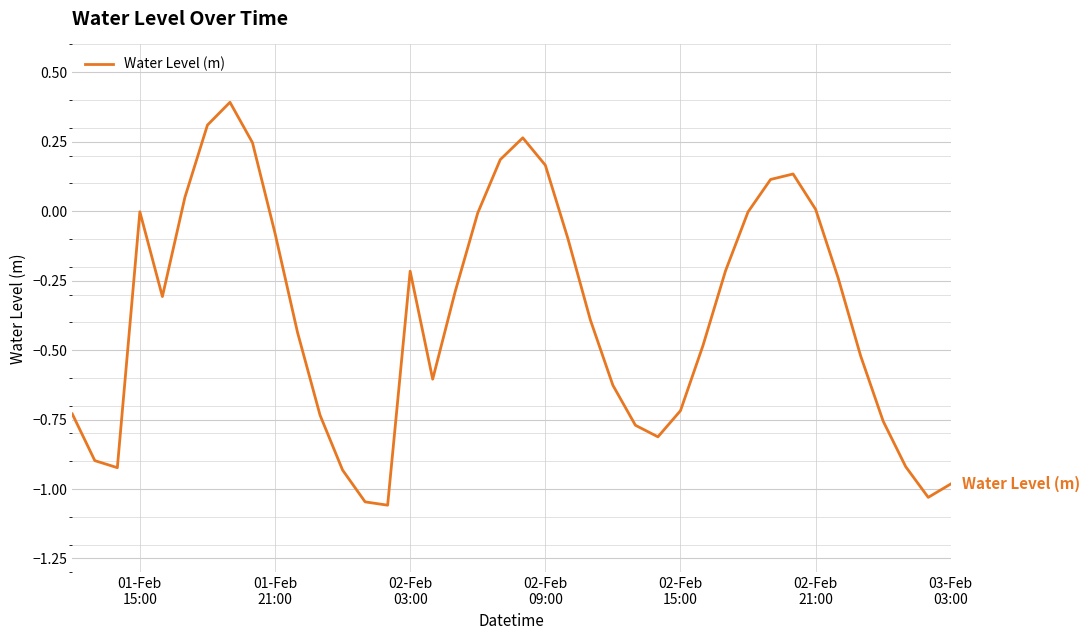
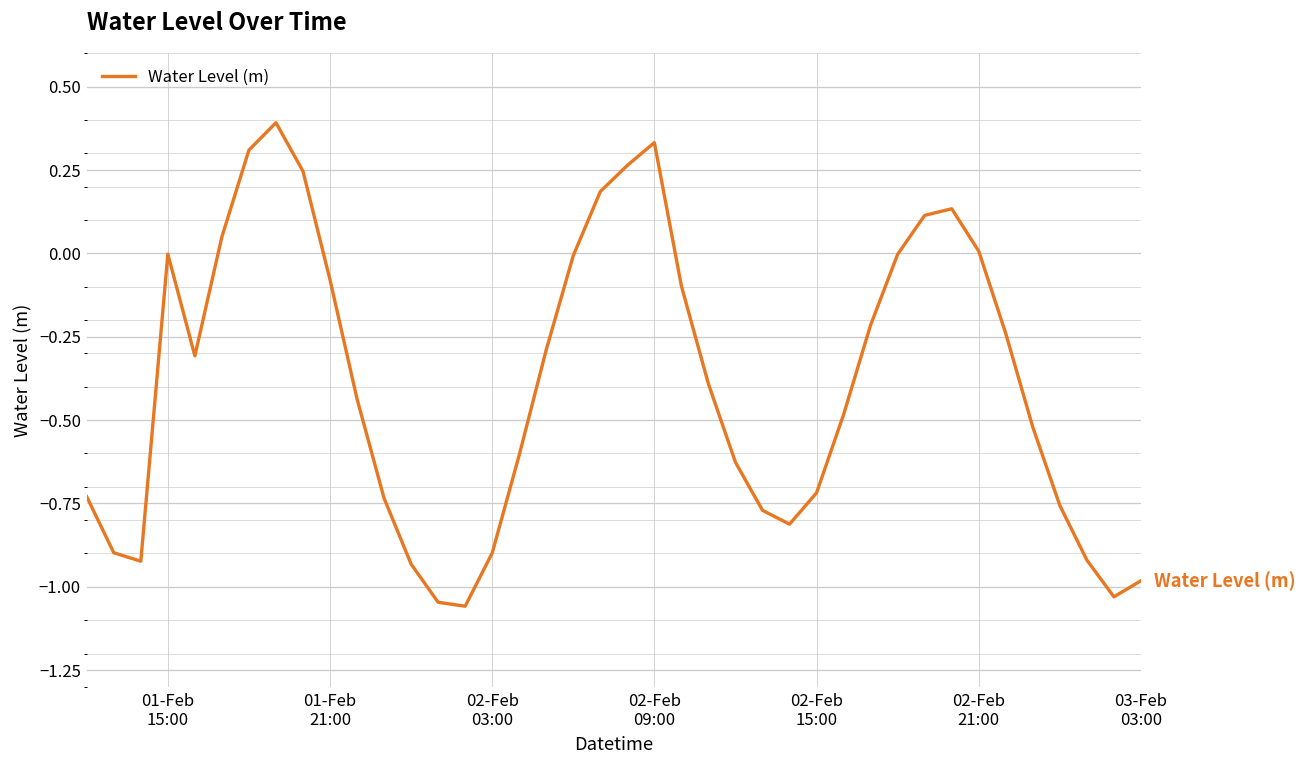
02-Feb 03:00: -0.22 -> -0.90
02-Feb 09:00: 0.17 -> 0.33
